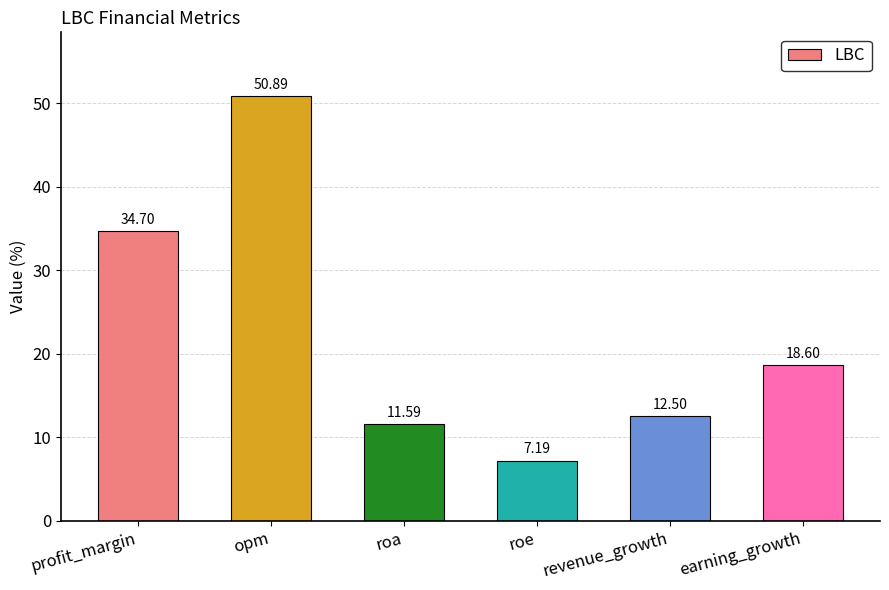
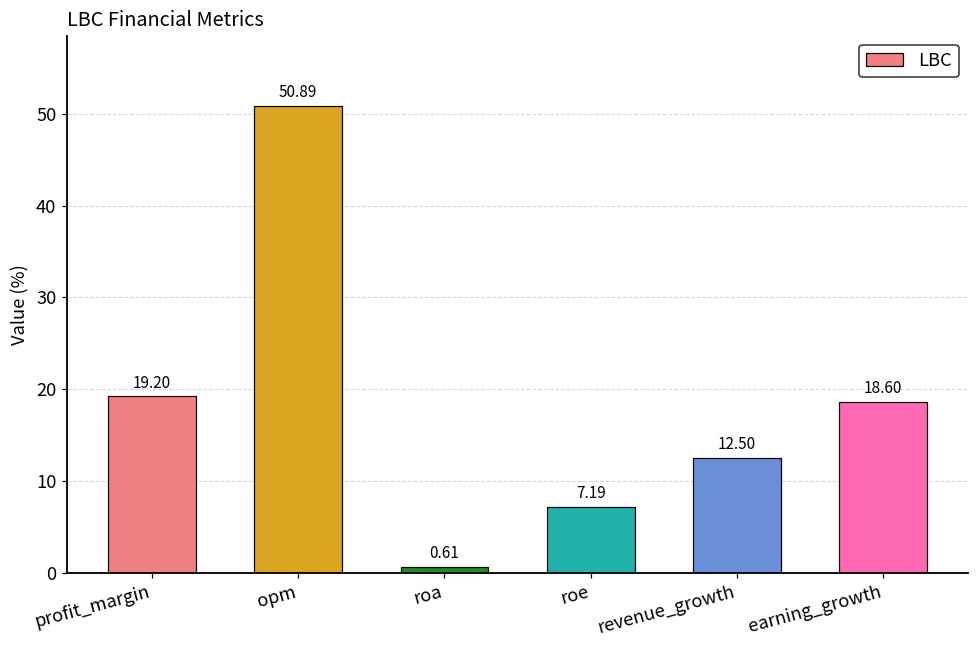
profit_margin: 34.70 -> 19.20
roa: 11.59 -> 0.61
